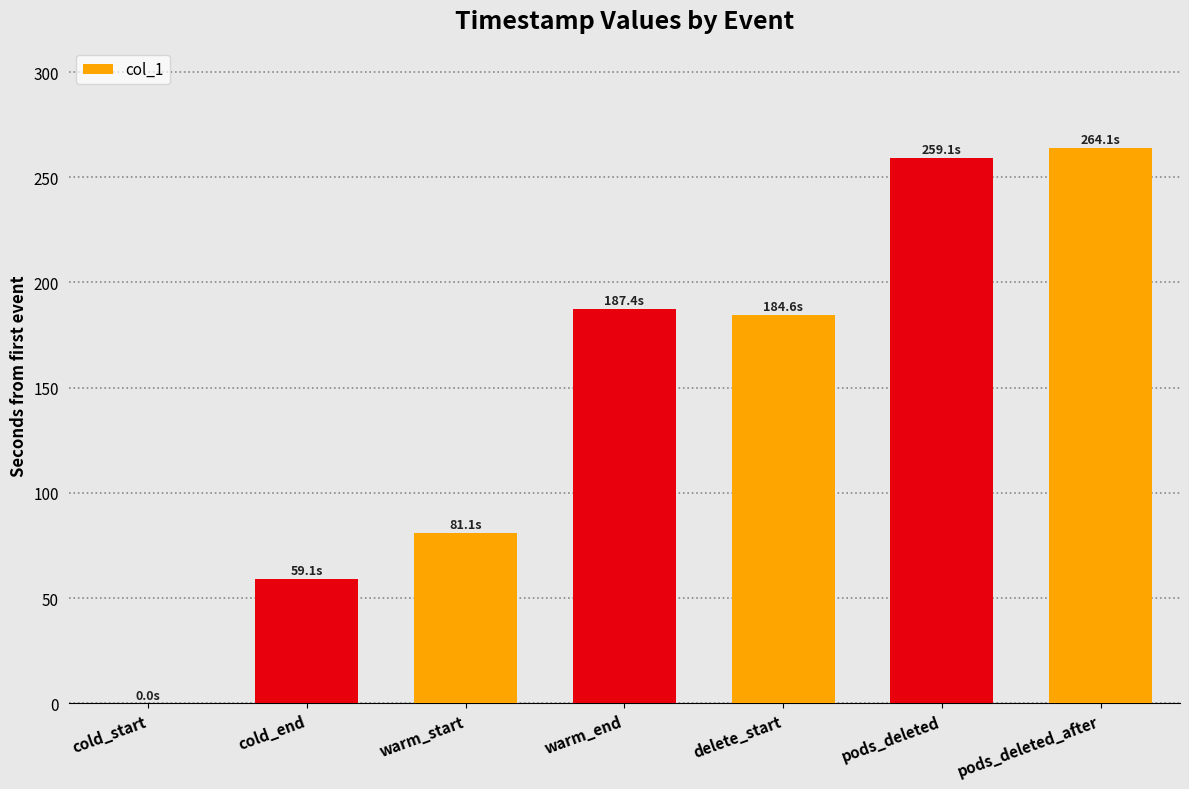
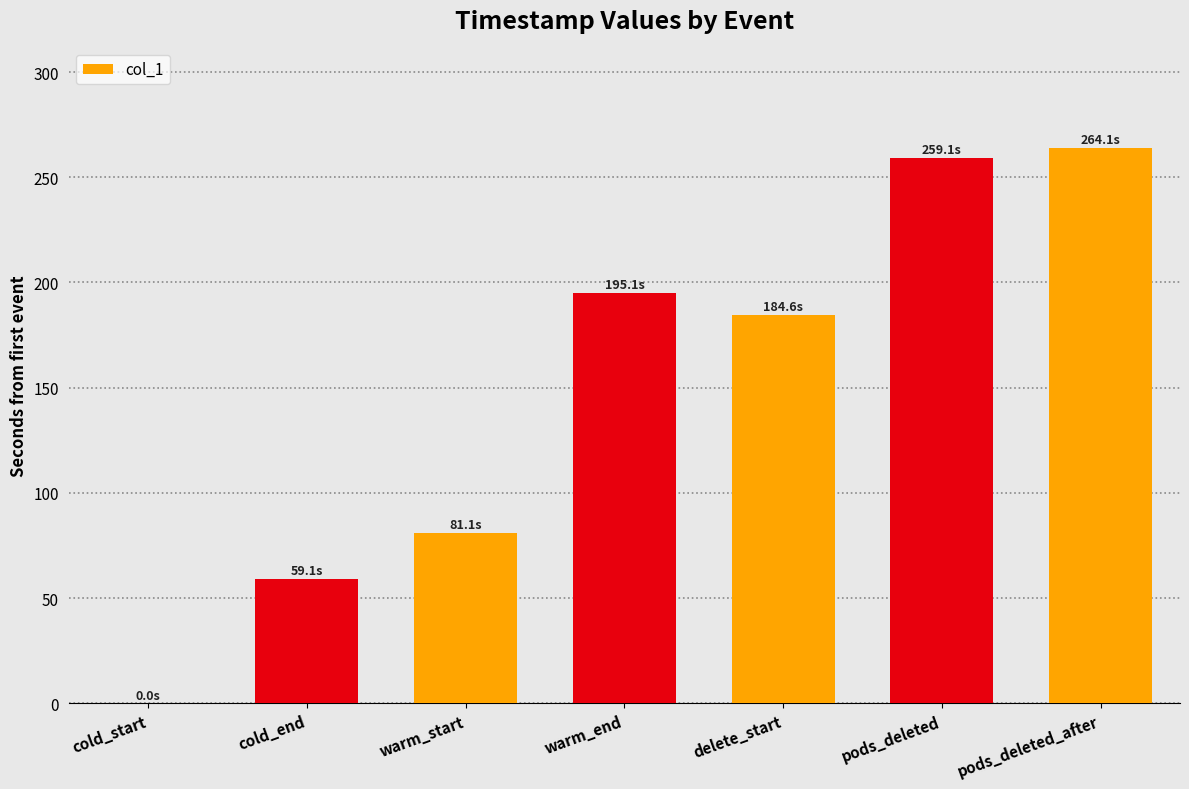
warm_end: 187.4s -> 195.1s
